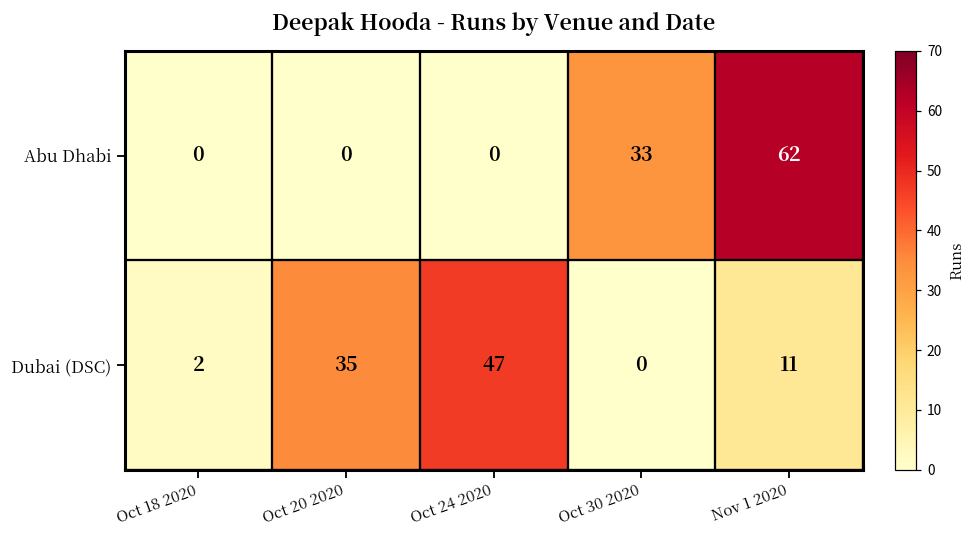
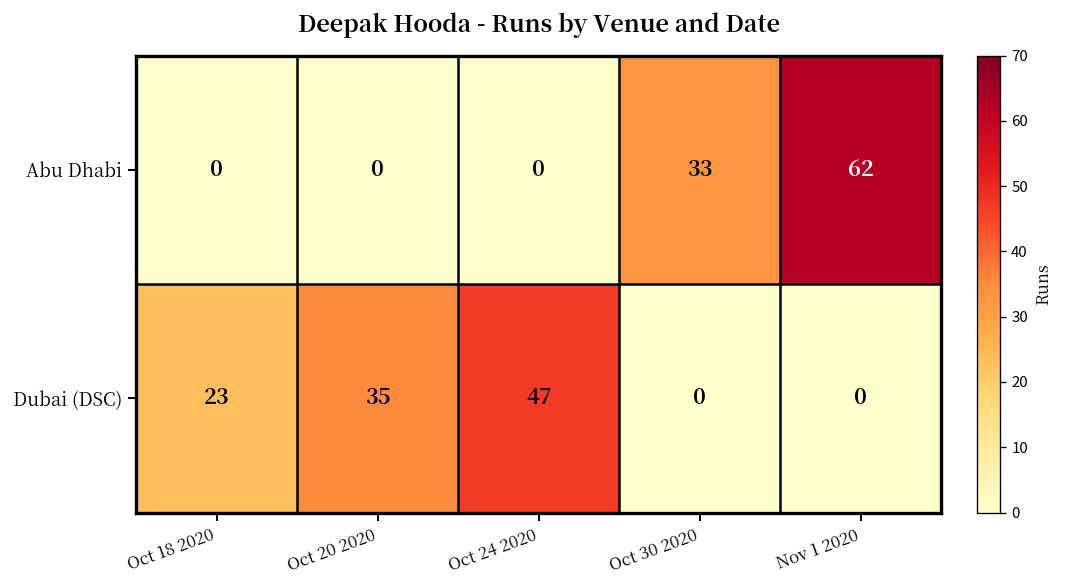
Dubai (DSC), Oct 18 2020: 2 -> 23
Dubai (DSC), Nov 1 2020: 11 -> 0
